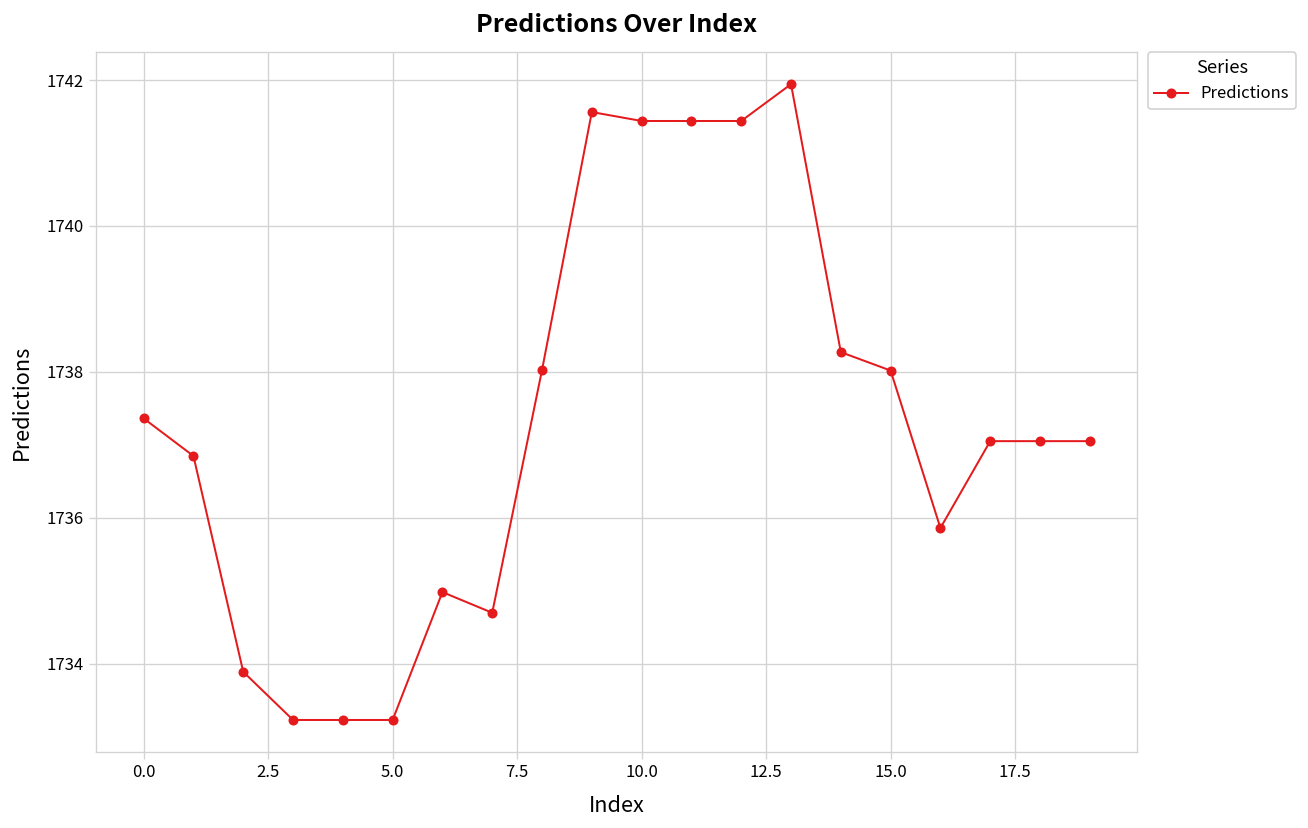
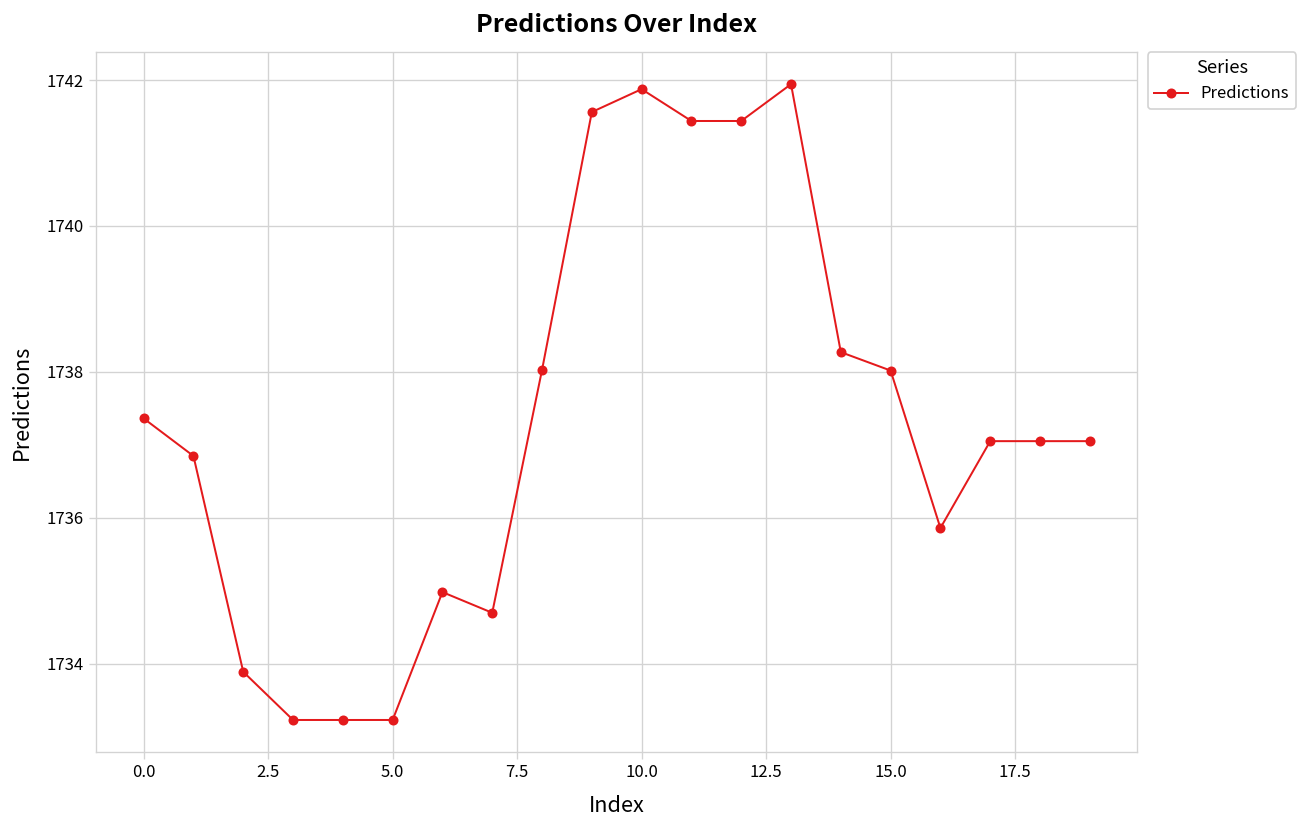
10.0: 1741.4 -> 1741.9
